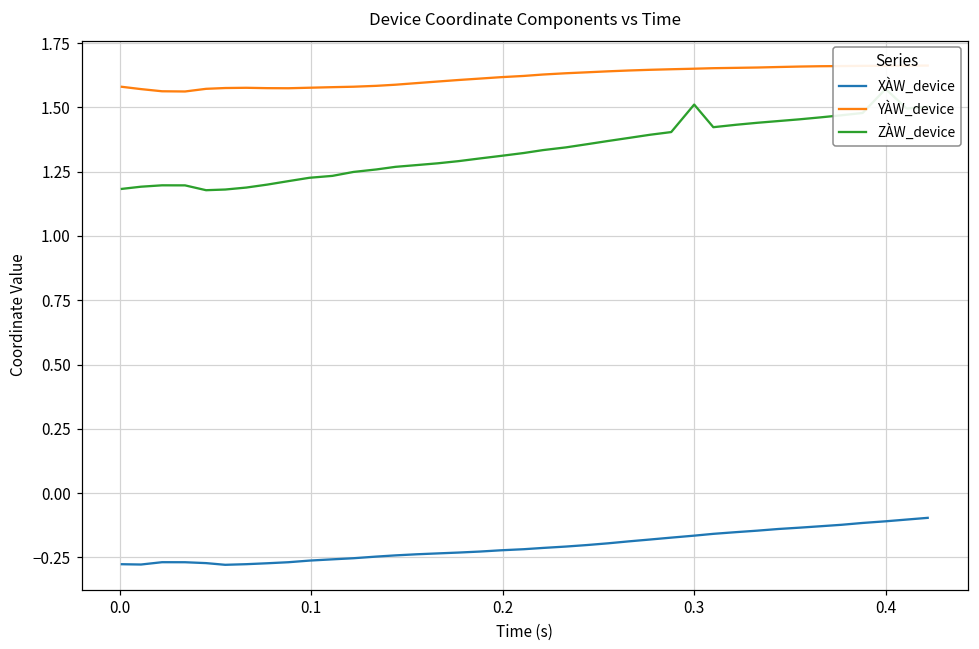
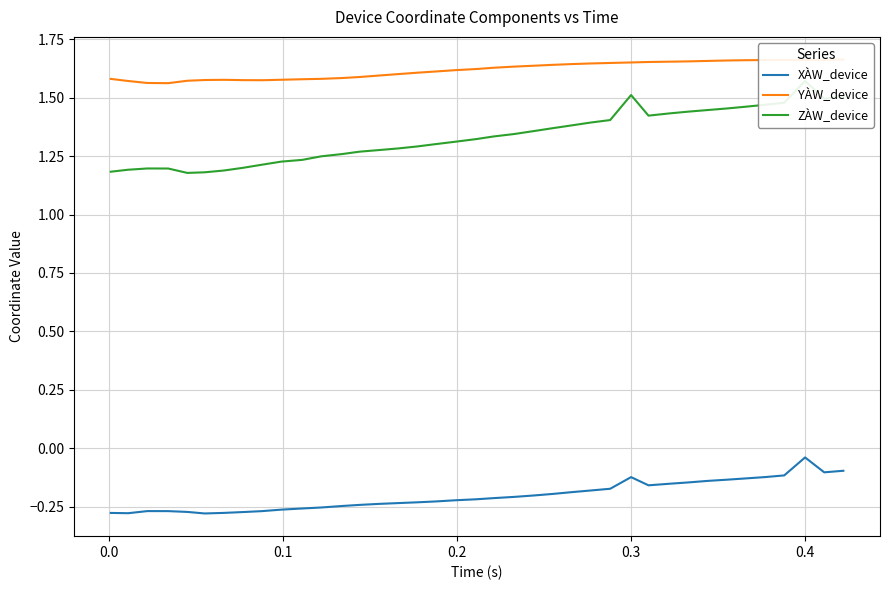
XÀW_device, 0.3: -0.17 -> -0.12
XÀW_device, 0.4: -0.11 -> -0.04
